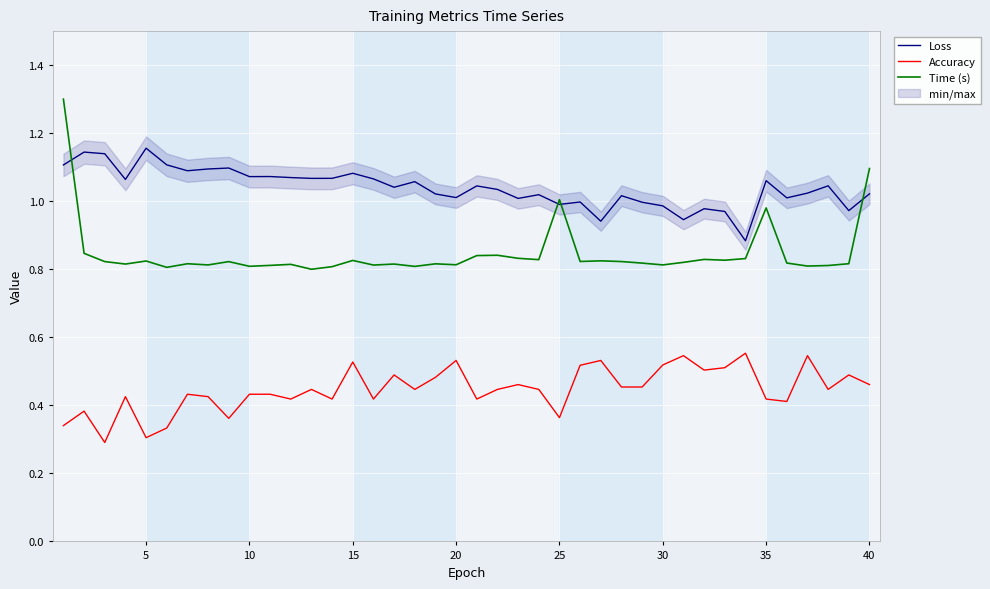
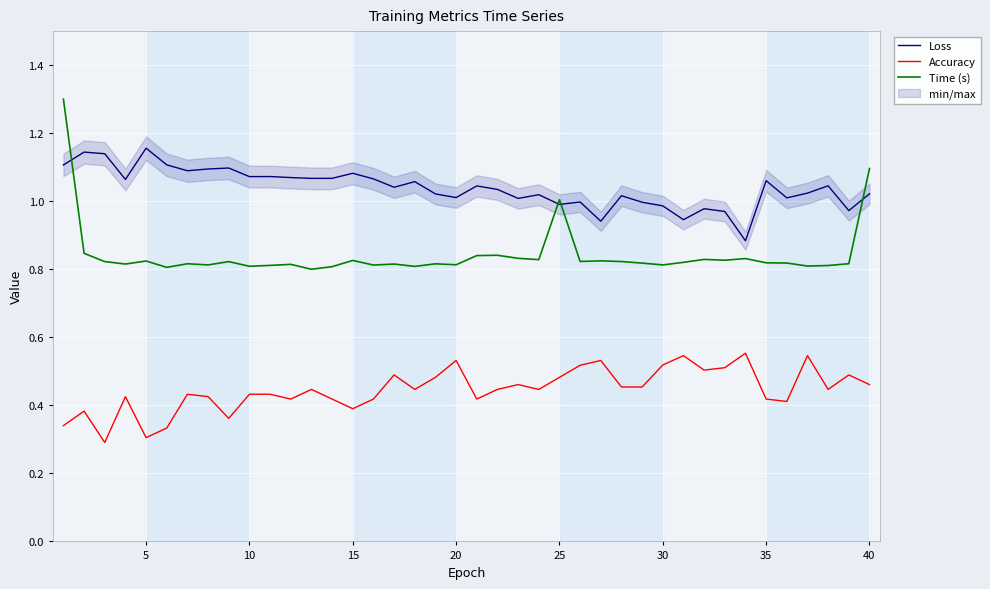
Accuracy, 15: 0.53 -> 0.39
Accuracy, 25: 0.36 -> 0.48
Time (s), 35: 0.98 -> 0.82
